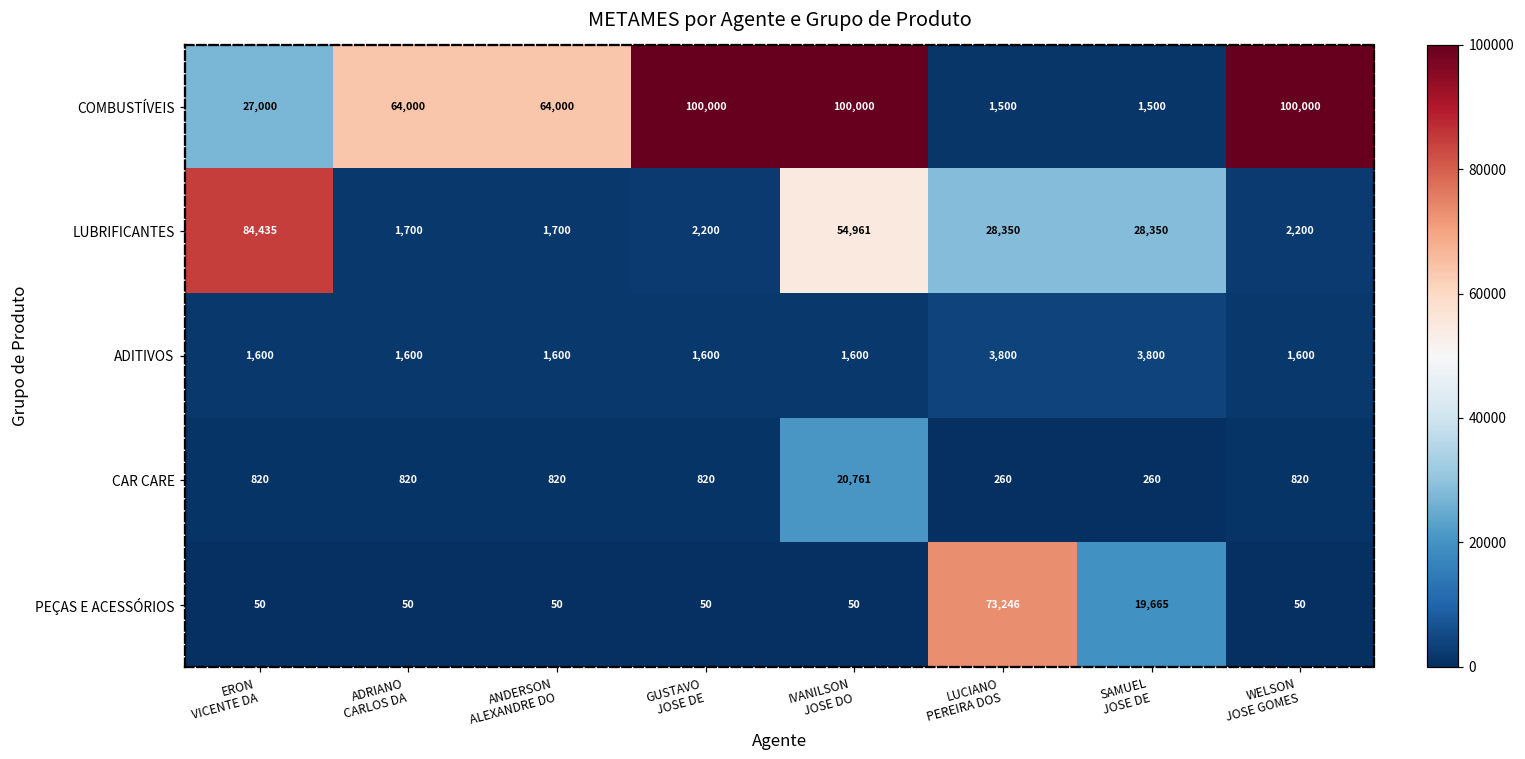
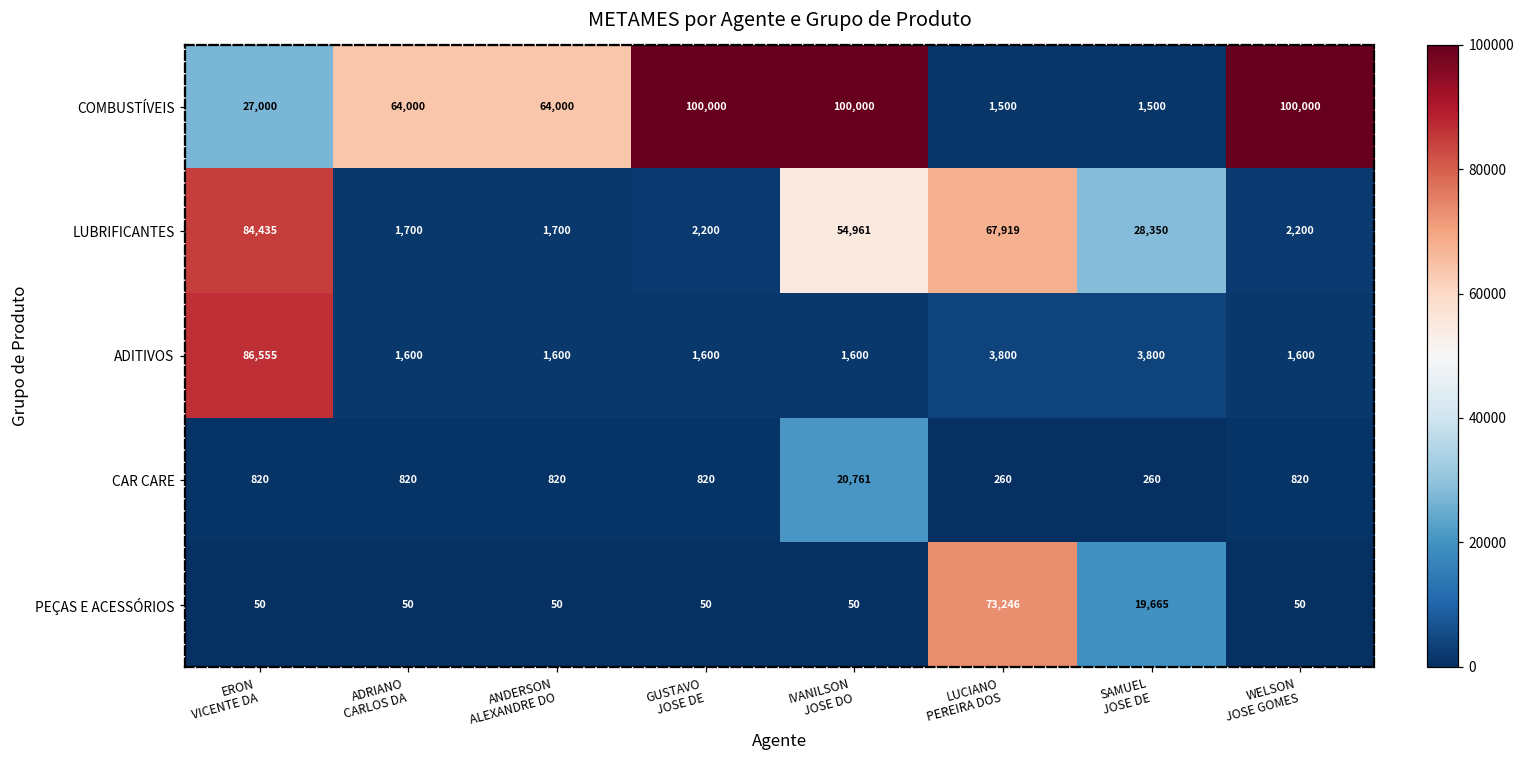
LUBRIFICANTES, LUCIANO PEREIRA DOS: 28,350 -> 67,919
ADITIVOS, ERON VICENTE DA: 1,600 -> 86,555
